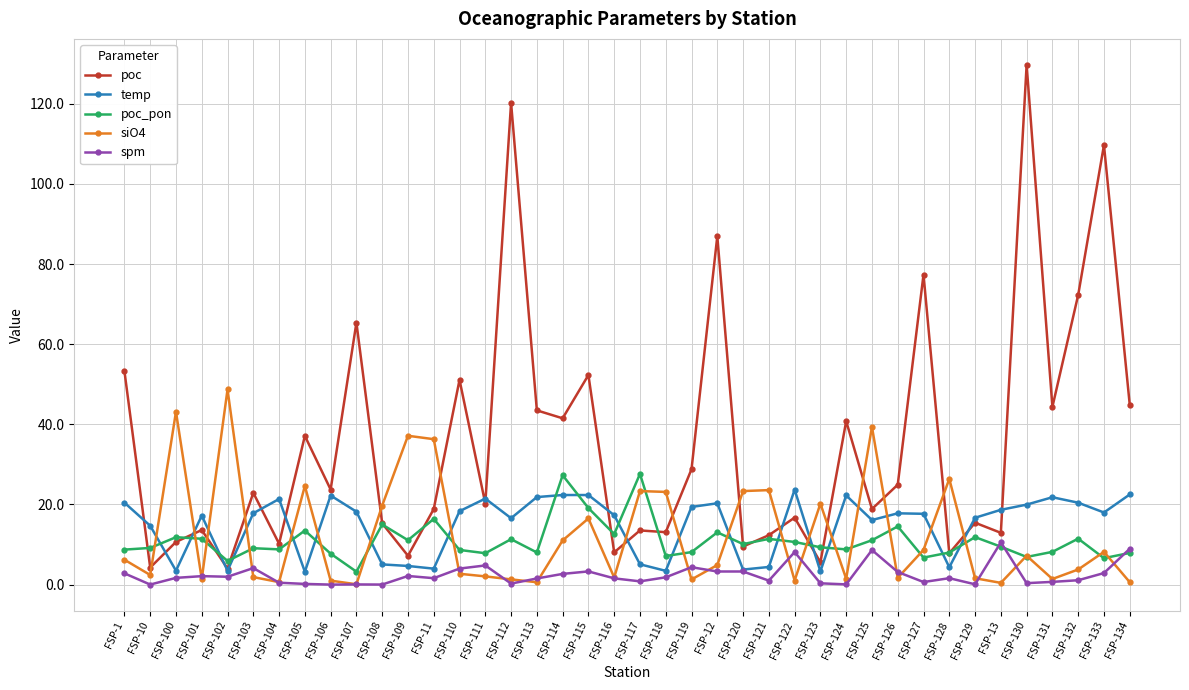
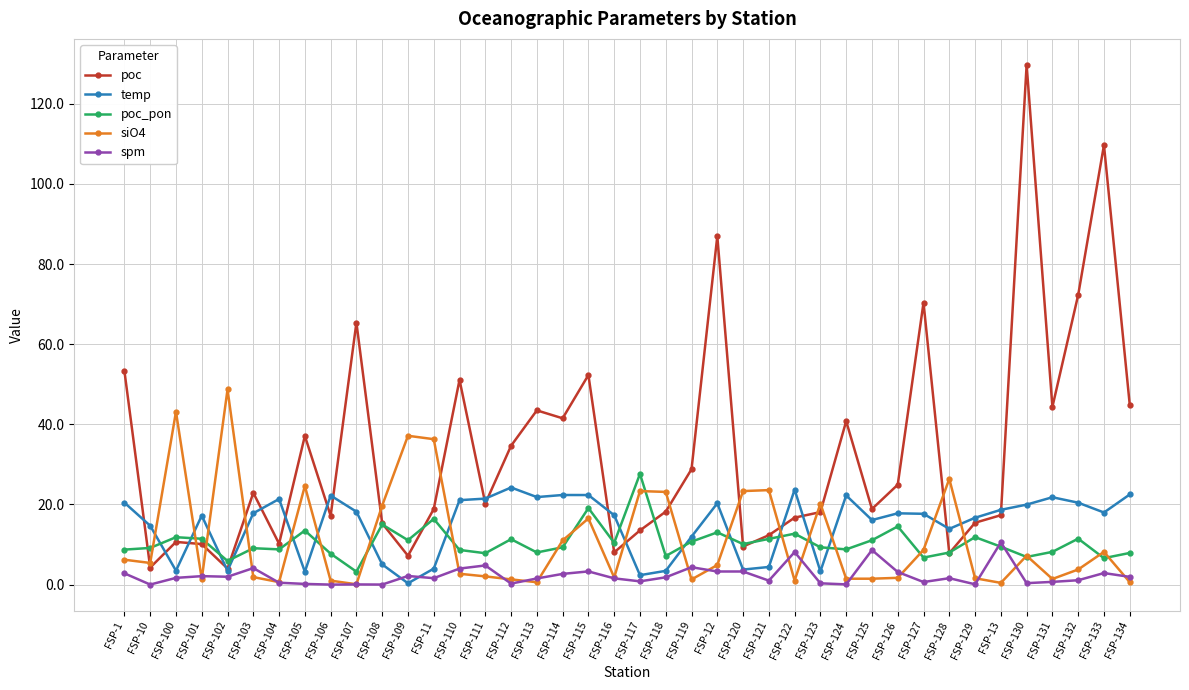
siO4, FSP-10: 2 -> 5
poc, FSP-101: 14 -> 10
poc, FSP-106: 24 -> 17
temp, FSP-109: 5 -> 0
temp, FSP-110: 18 -> 21
poc, FSP-112: 120 -> 35
temp, FSP-112: 17 -> 24
poc_pon, FSP-114: 27 -> 9
poc_pon, FSP-116: 13 -> 10
temp, FSP-117: 5 -> 2
poc, FSP-118: 13 -> 18
temp, FSP-119: 19 -> 12
poc_pon, FSP-119: 8 -> 11
poc_pon, FSP-122: 11 -> 13
poc, FSP-123: 6 -> 18
siO4, FSP-125: 39 -> 1
poc, FSP-127: 77 -> 70
temp, FSP-128: 4 -> 14
poc, FSP-13: 13 -> 17
spm, FSP-134: 9 -> 2
